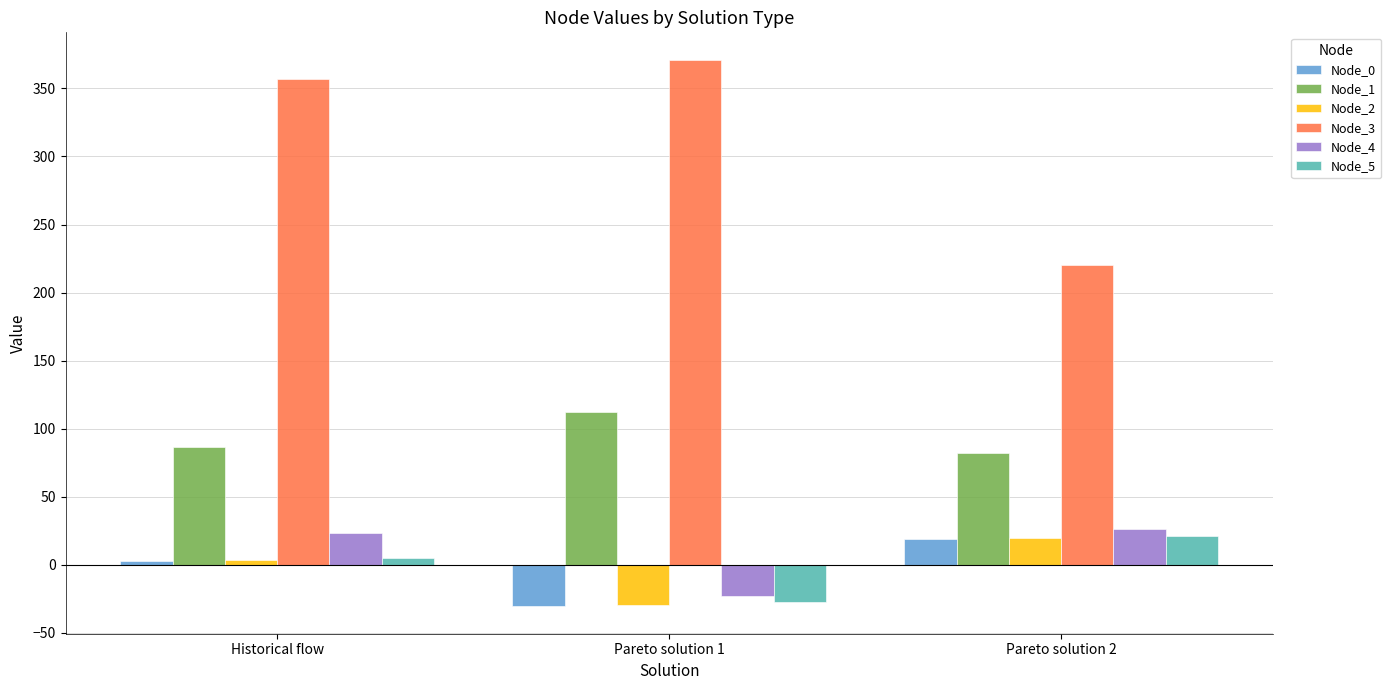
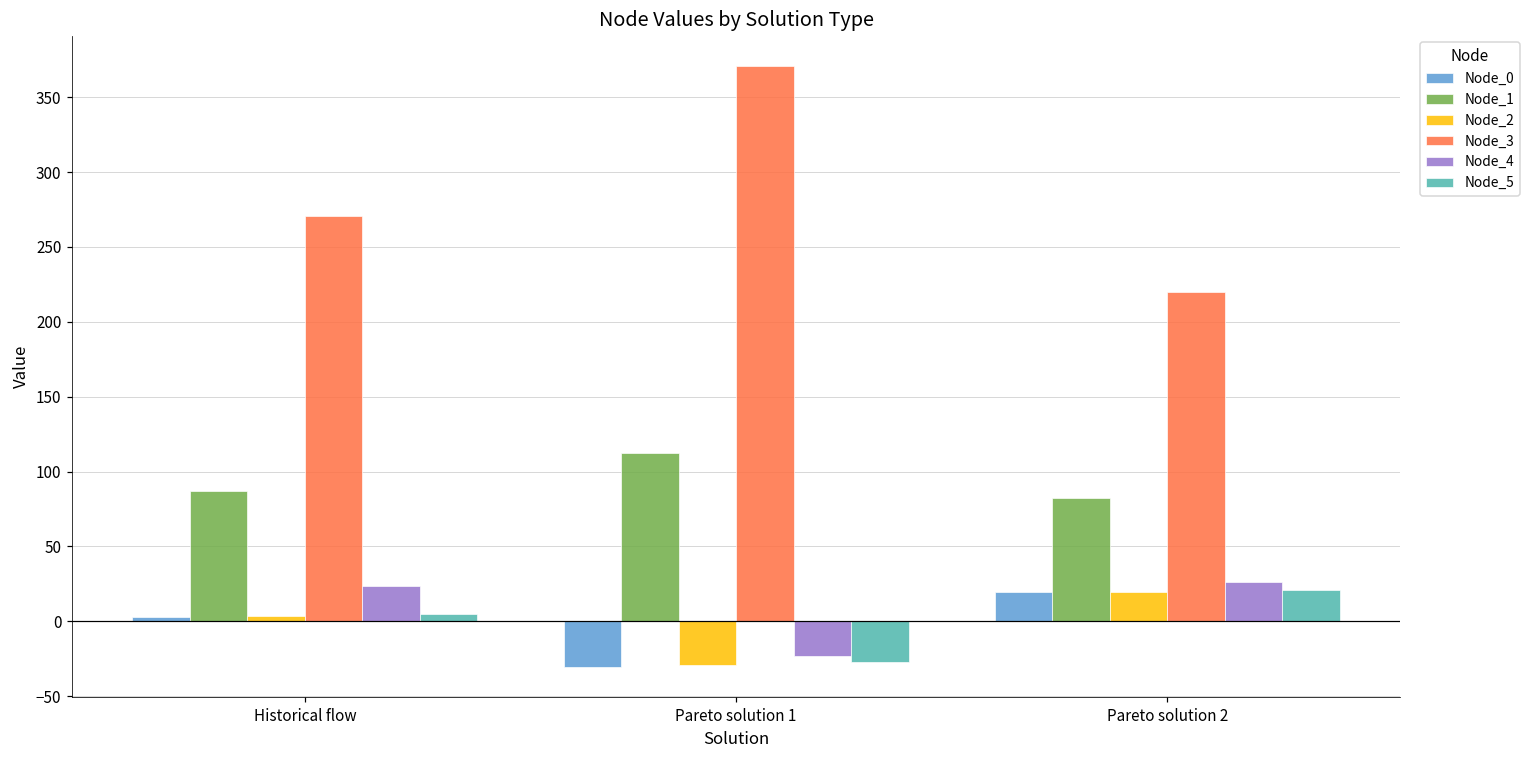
Node_3, Historical flow: 357 -> 270
